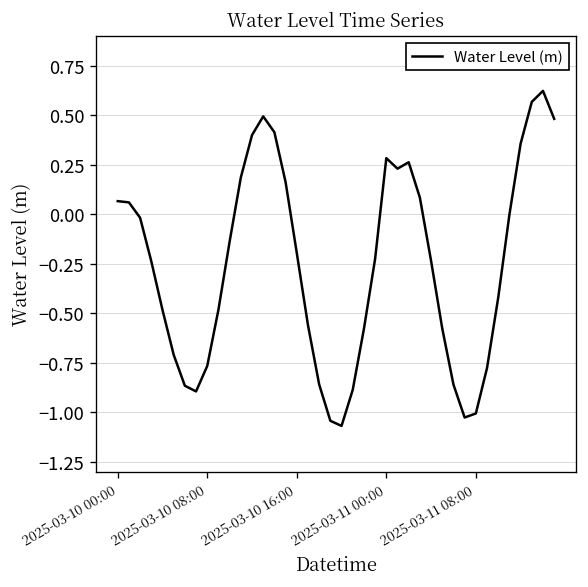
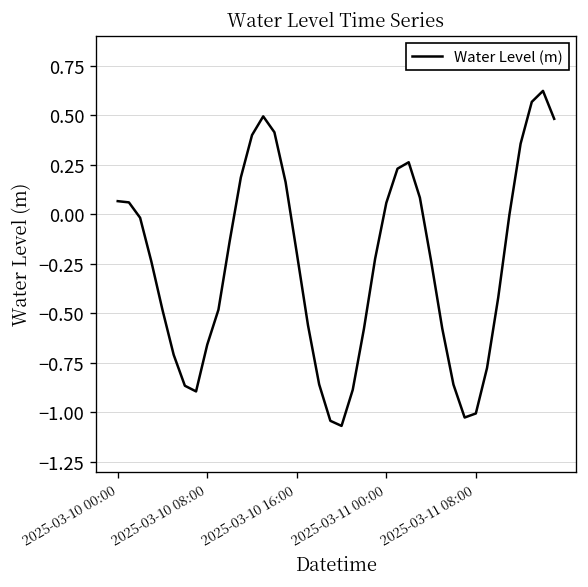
2025-03-10 08:00: -0.77 -> -0.66
2025-03-11 00:00: 0.28 -> 0.06
